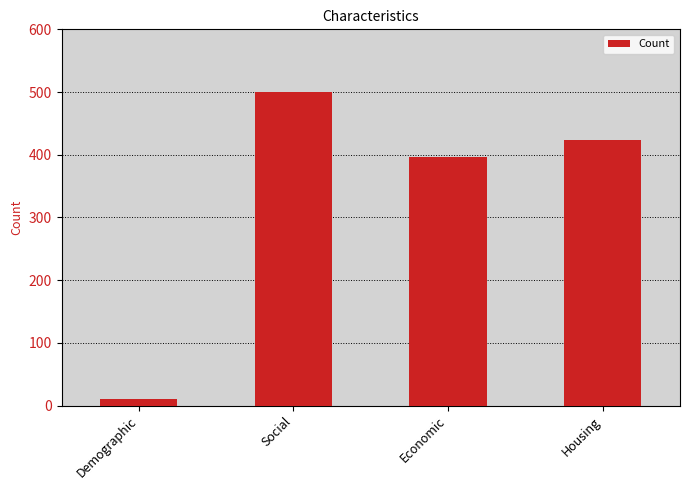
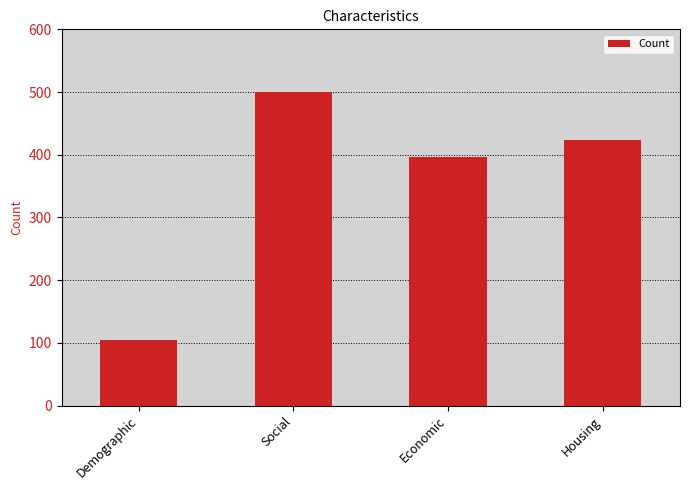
Demographic: 10 -> 110
